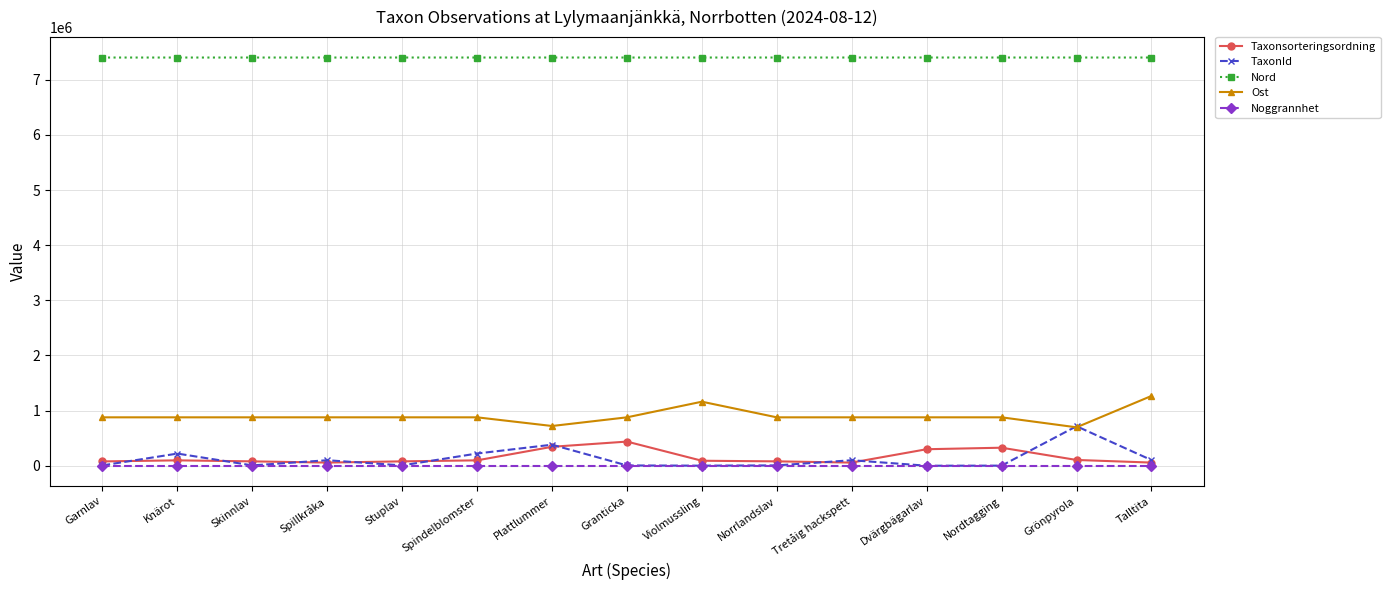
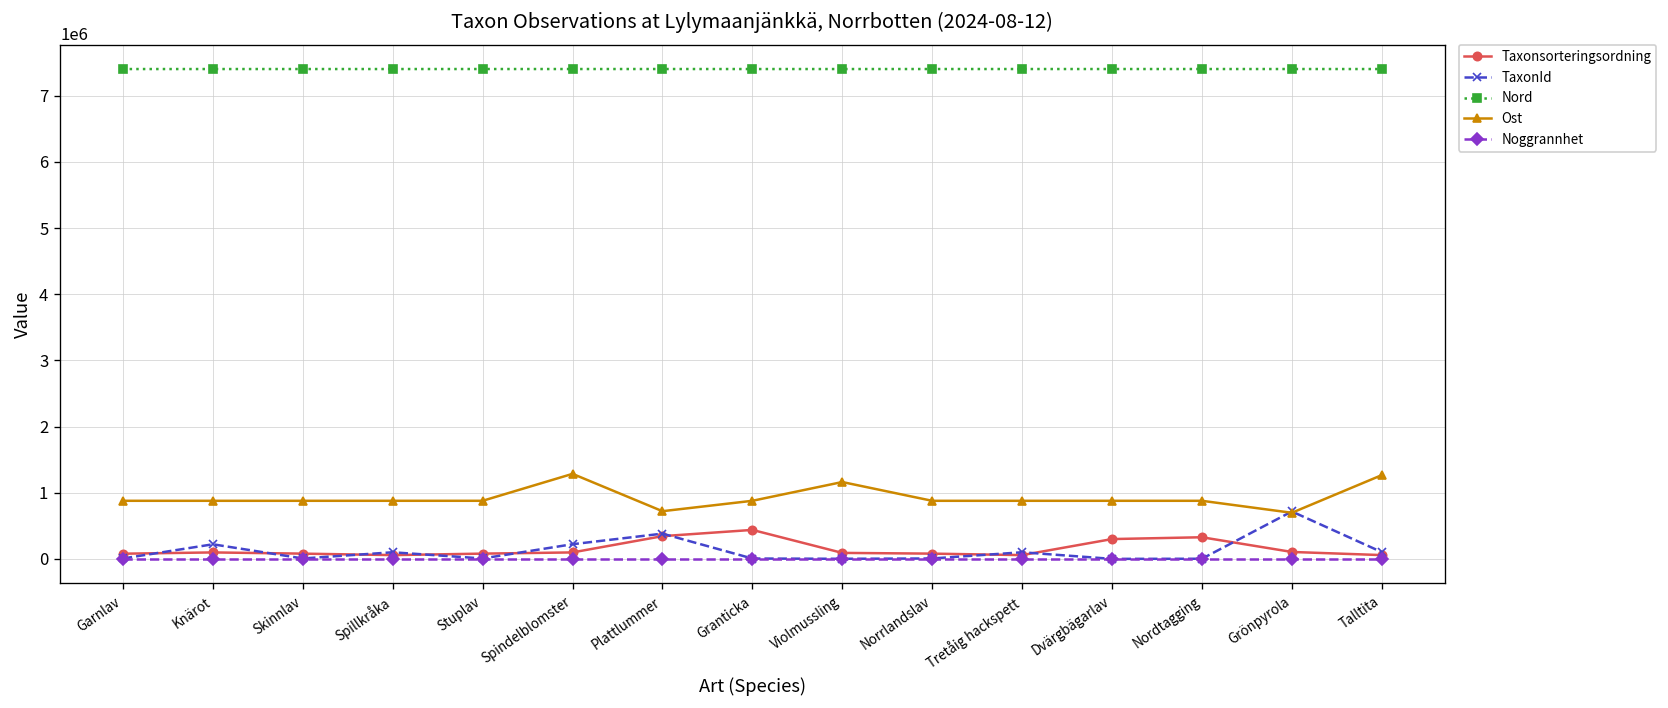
Ost, Spindelblomster: 900000 -> 1300000
